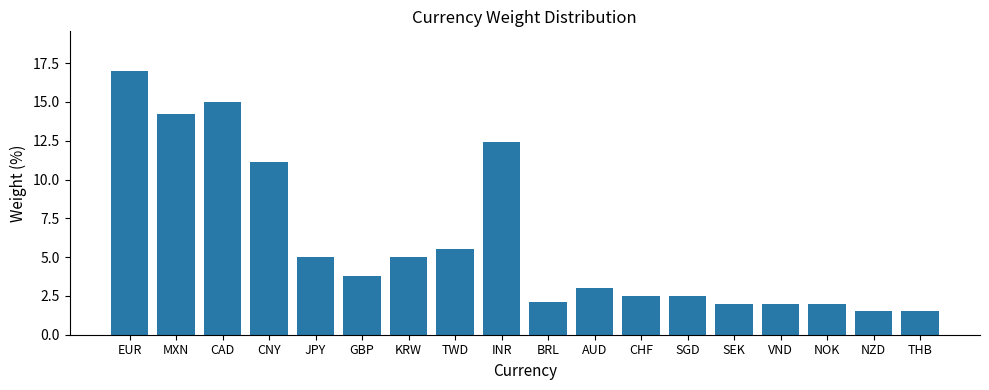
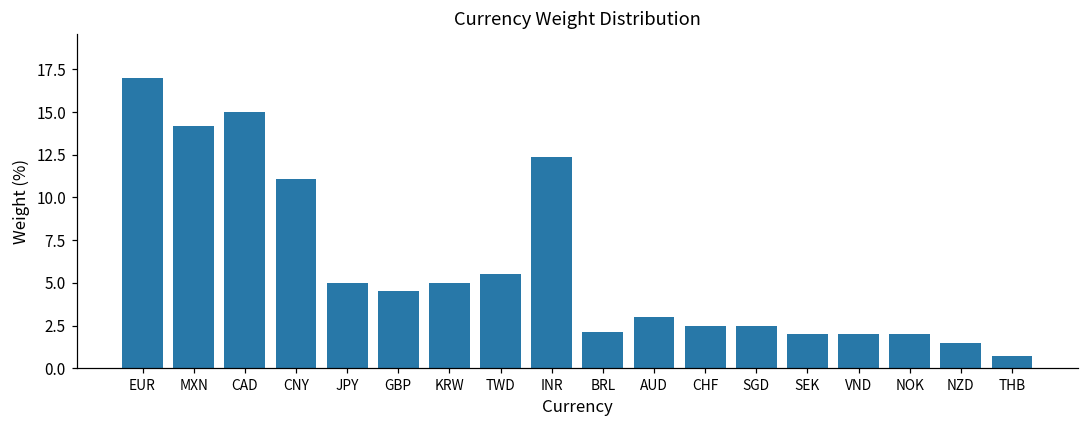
GBP: 3.8 -> 4.5
THB: 1.5 -> 0.7
